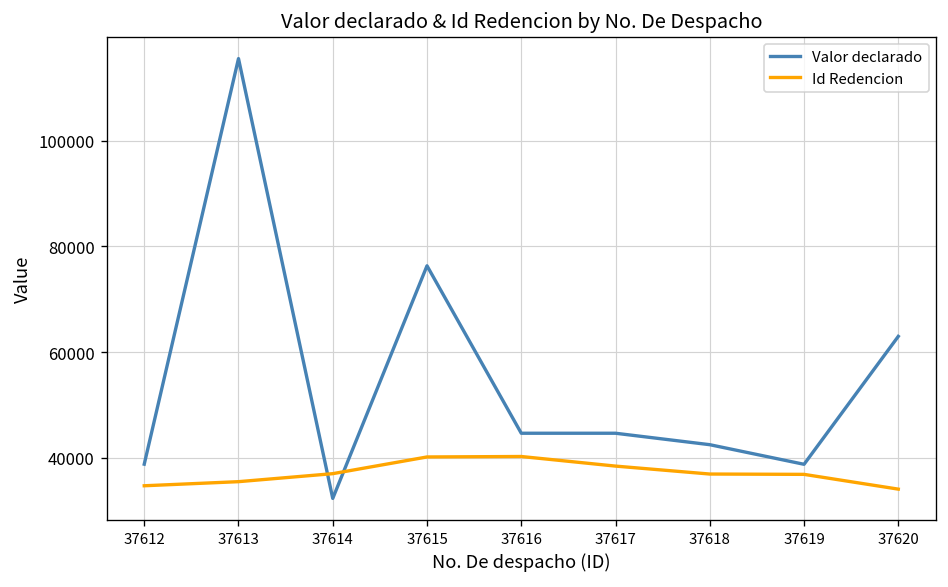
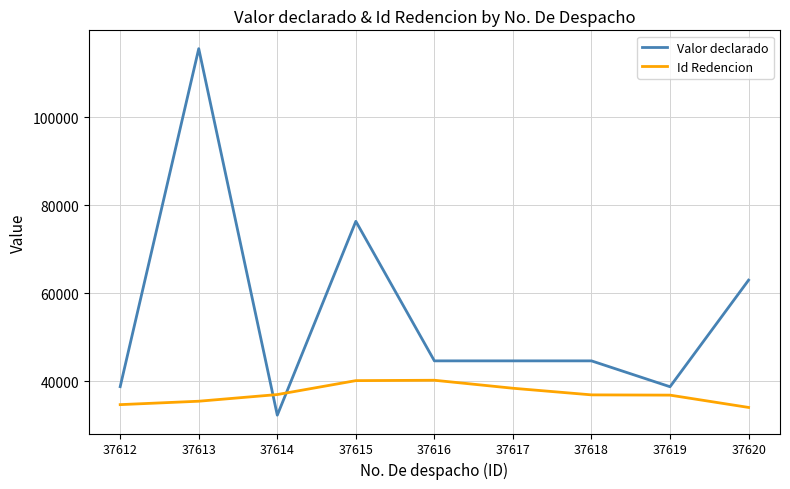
Valor declarado, 37618: 42000 -> 45000
